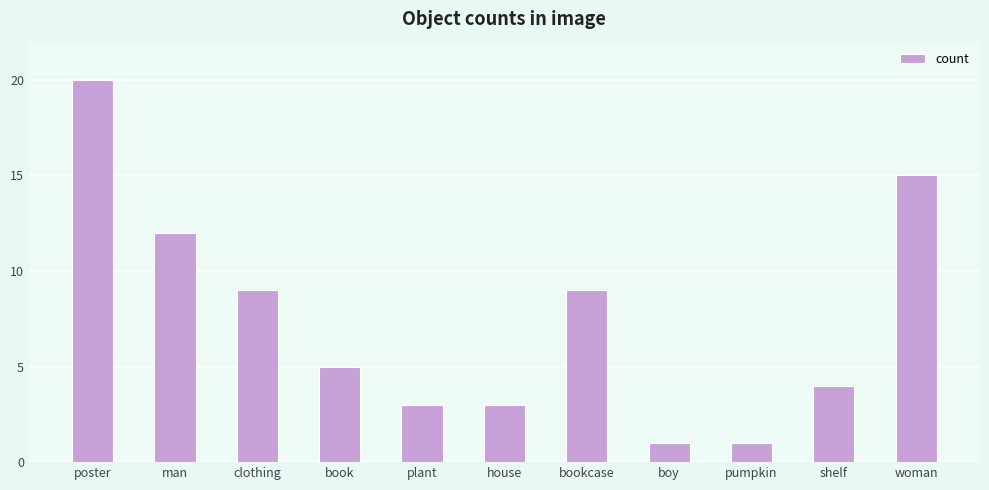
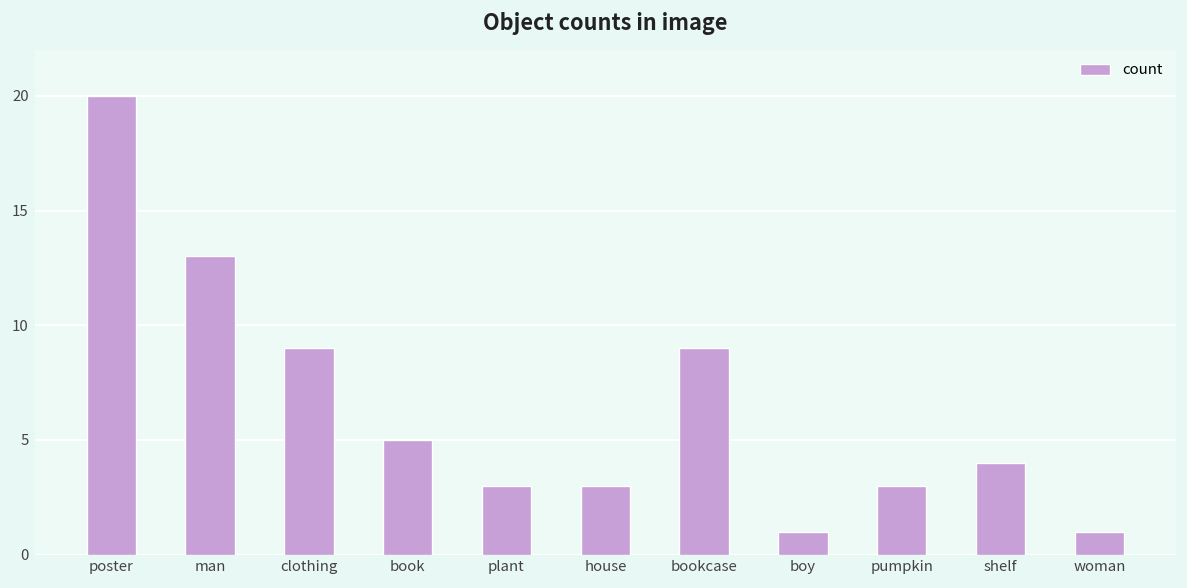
man: 12 -> 13
pumpkin: 1 -> 3
woman: 15 -> 1
